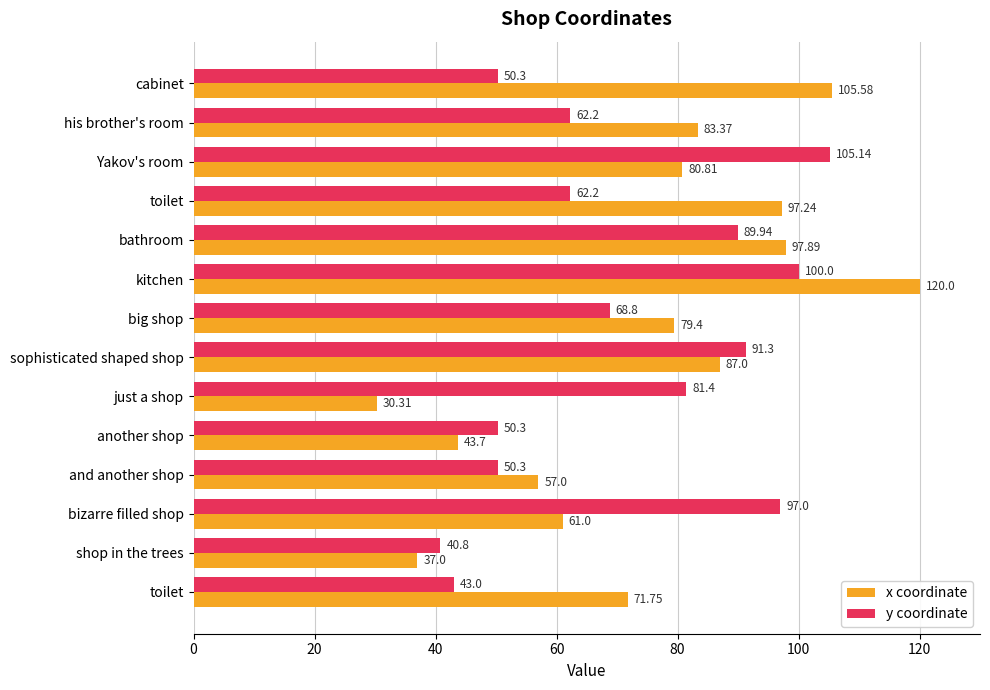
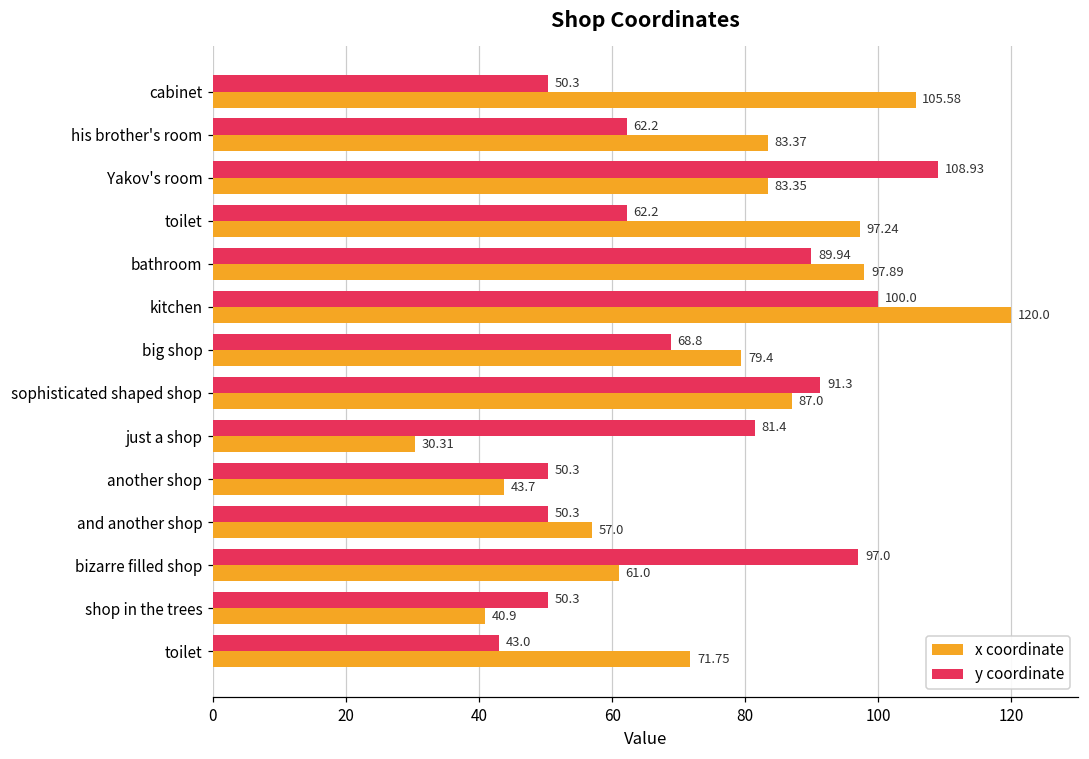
y coordinate, Yakov's room: 105.14 -> 108.93
x coordinate, Yakov's room: 80.81 -> 83.35
y coordinate, shop in the trees: 40.8 -> 50.3
x coordinate, shop in the trees: 37.0 -> 40.9
